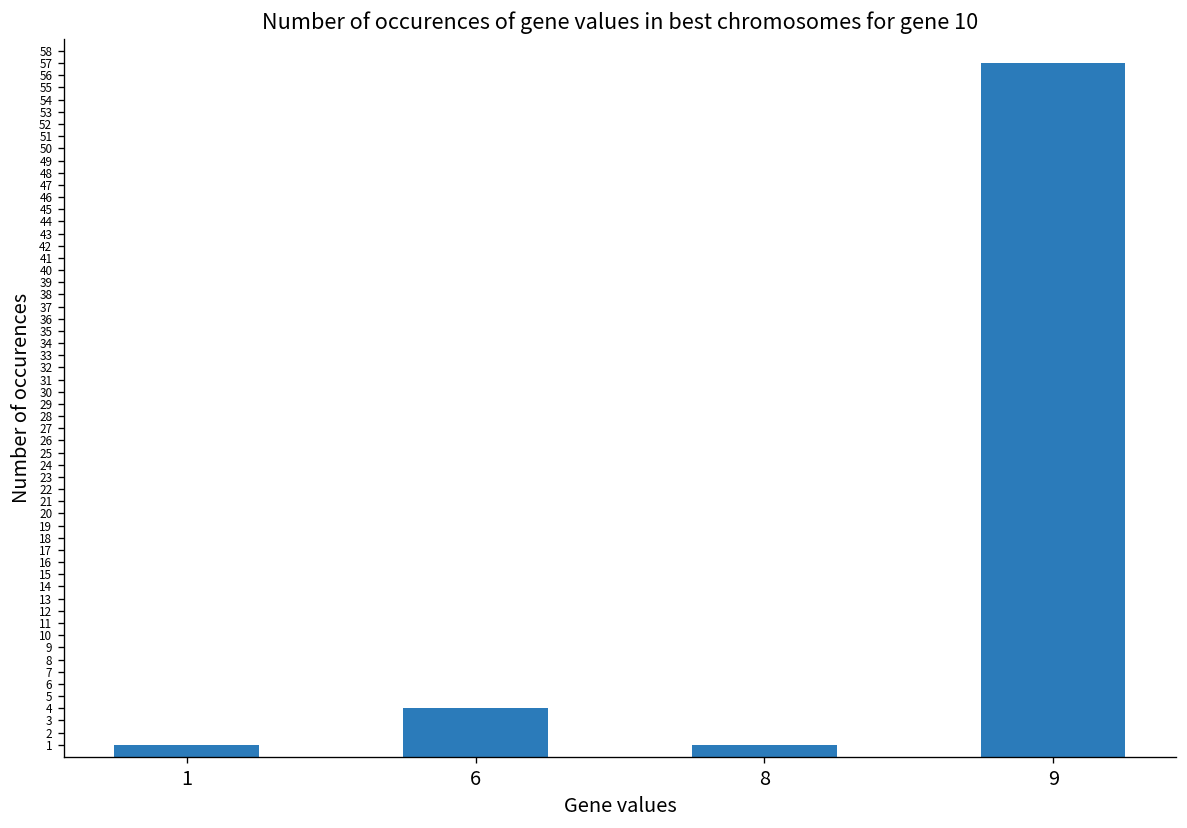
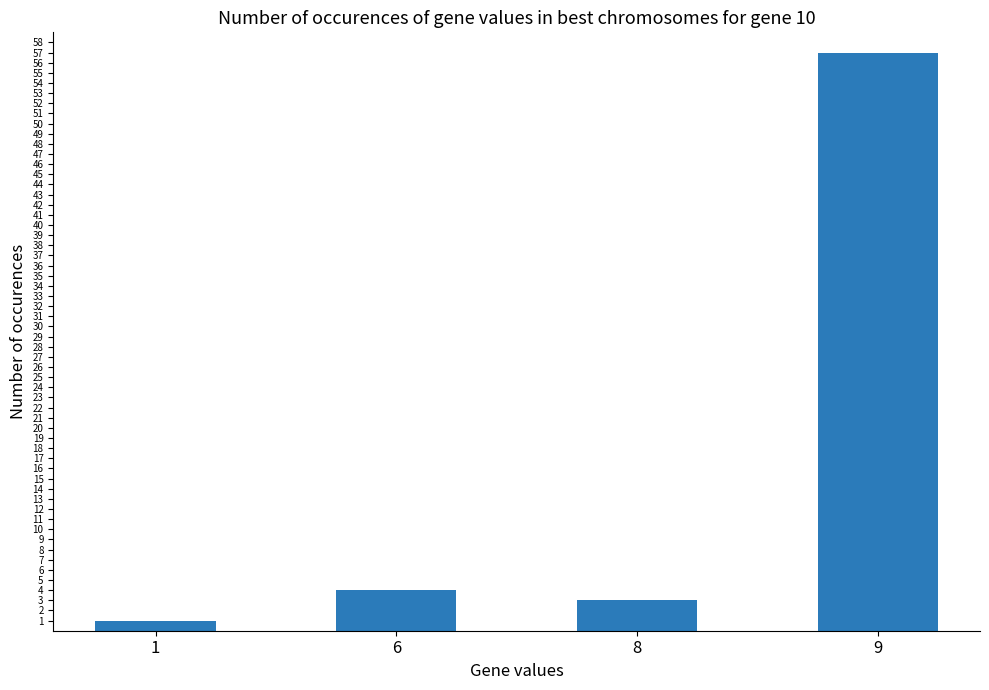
8: 1 -> 3
